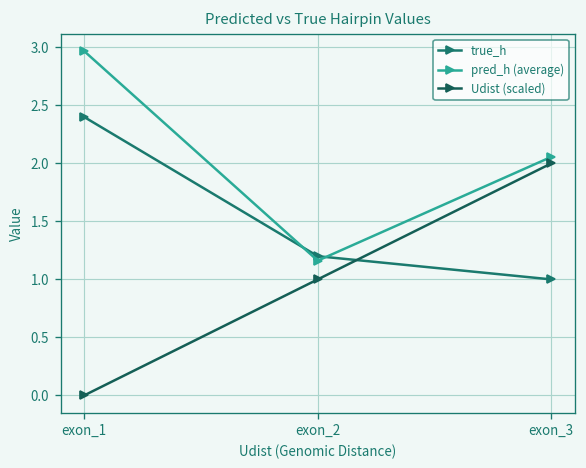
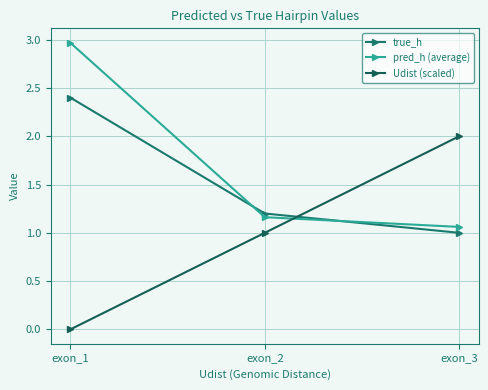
pred_h (average), exon_3: 2.1 -> 1.1
